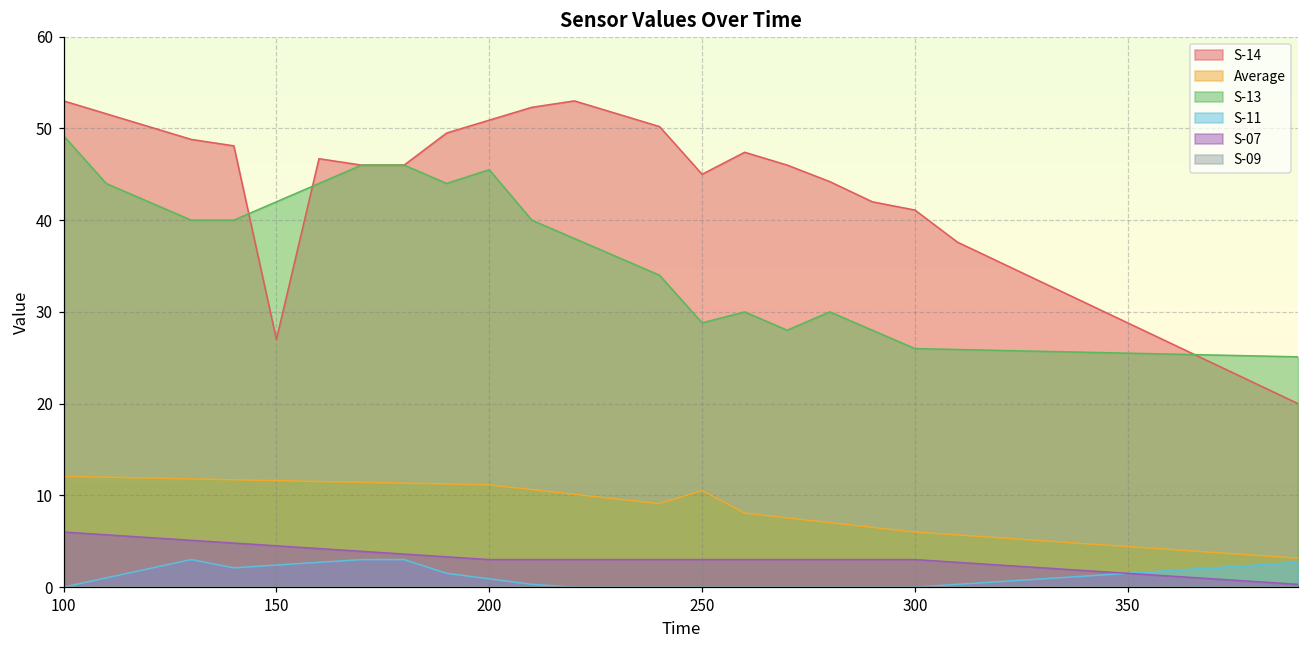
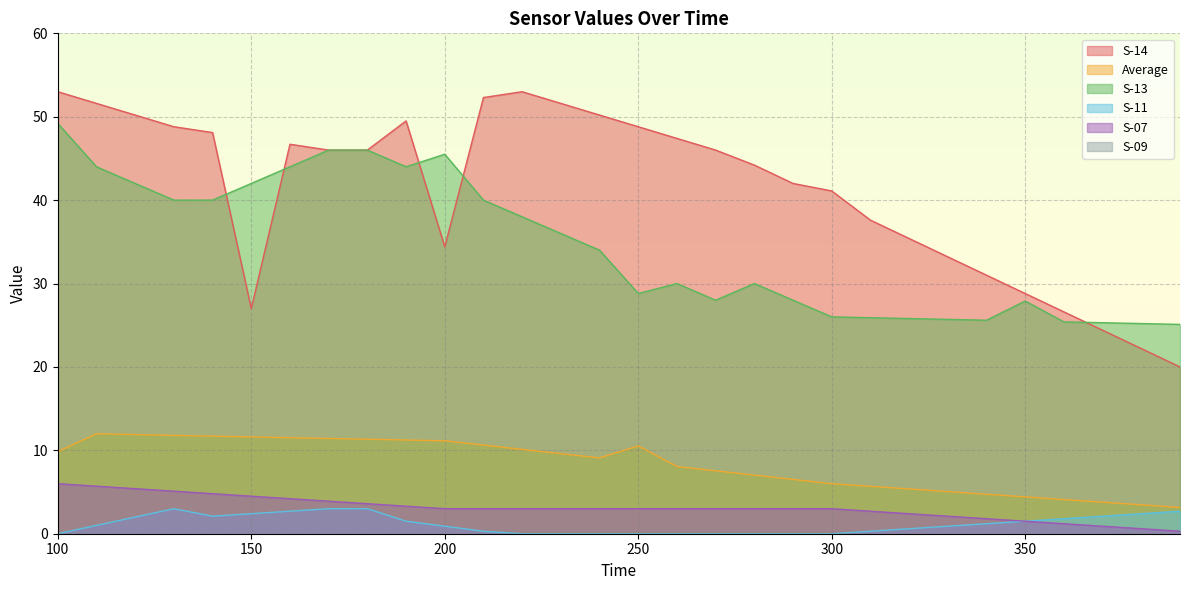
Average, 100: 12 -> 10
S-14, 200: 51 -> 34
S-14, 250: 45 -> 49
S-13, 350: 26 -> 28
